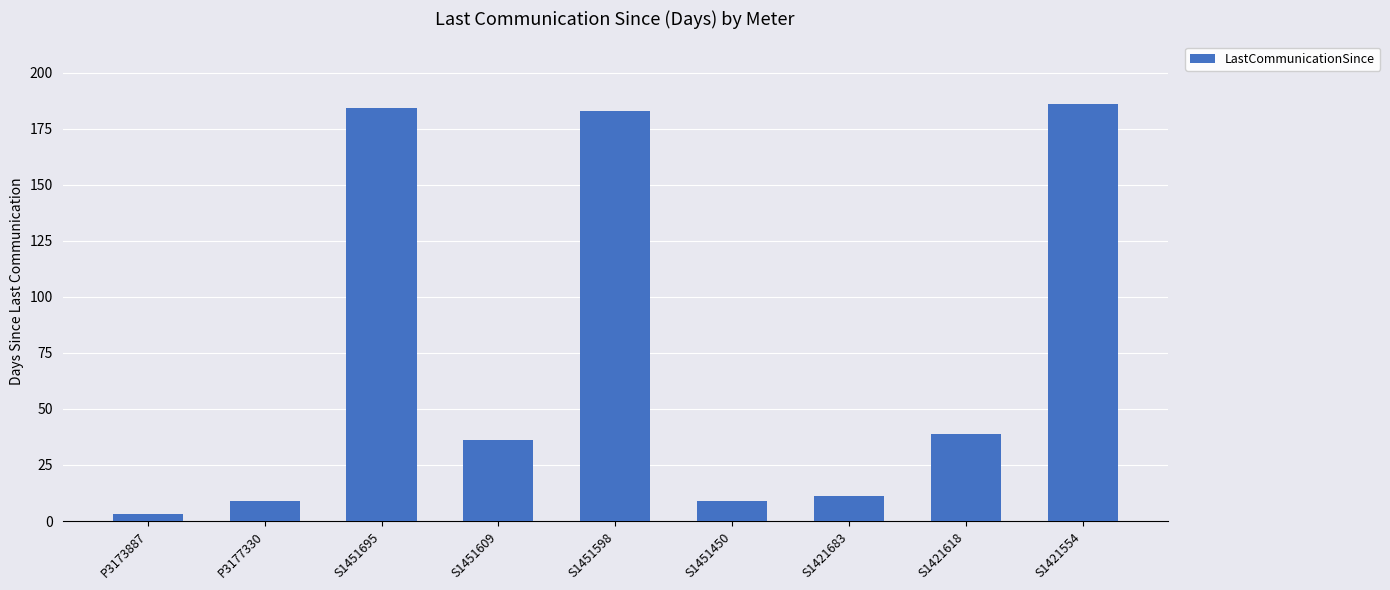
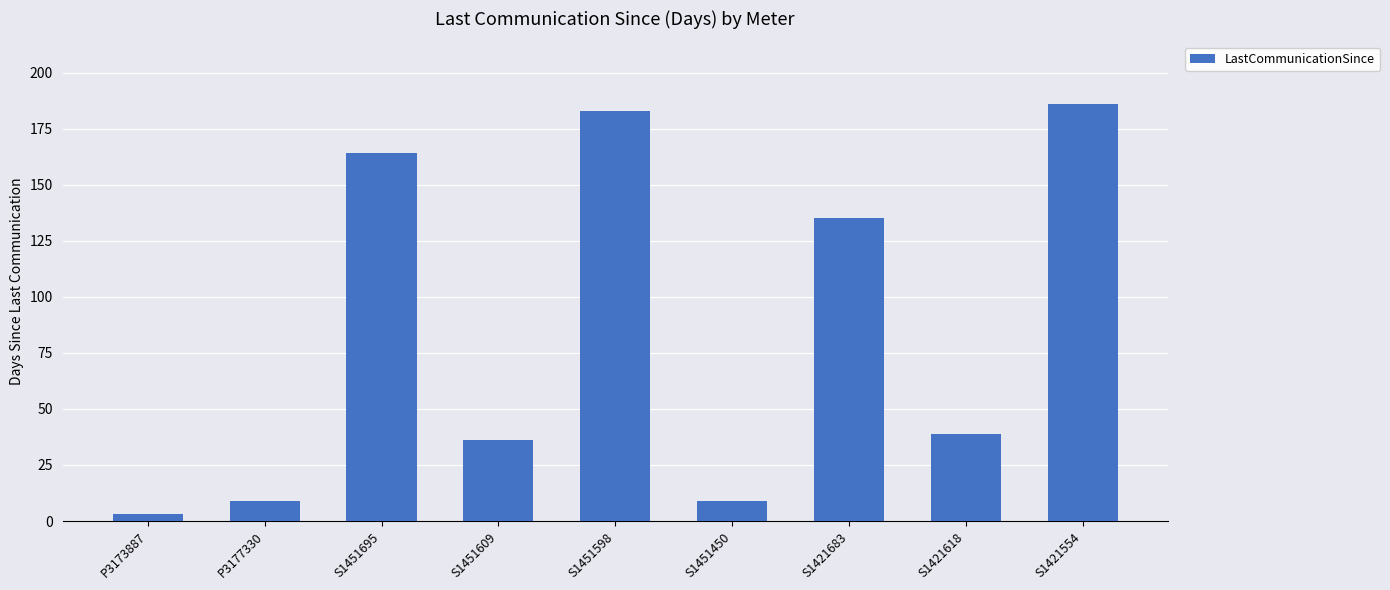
S1451695: 184 -> 164
S1421683: 11 -> 135
